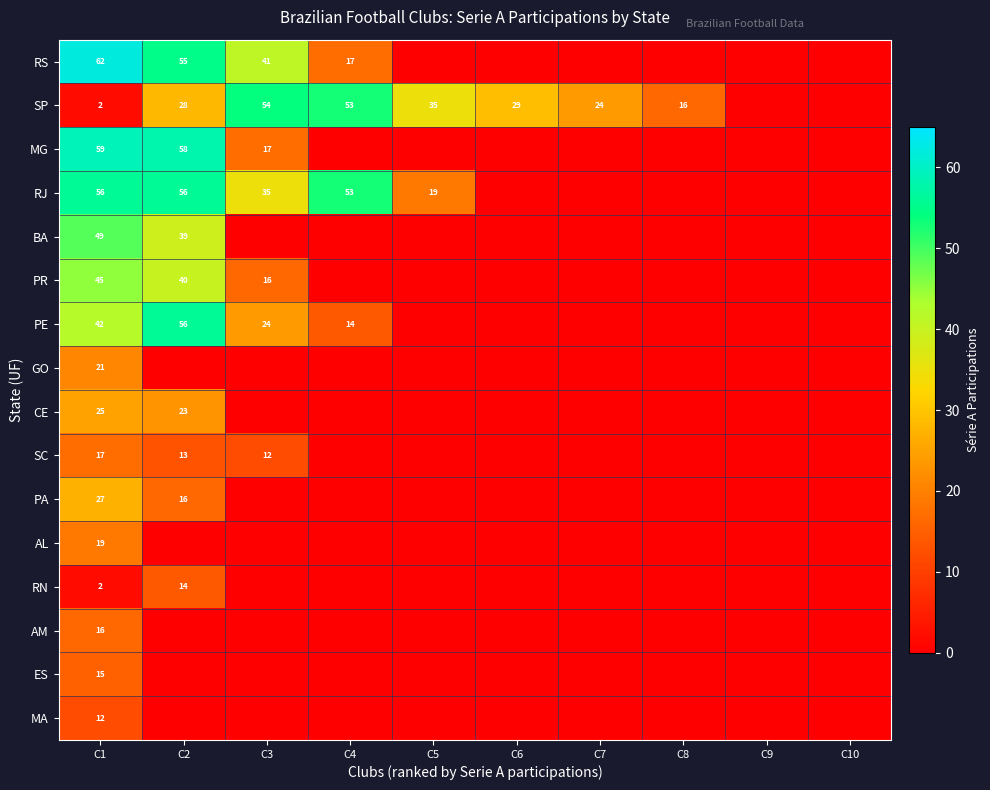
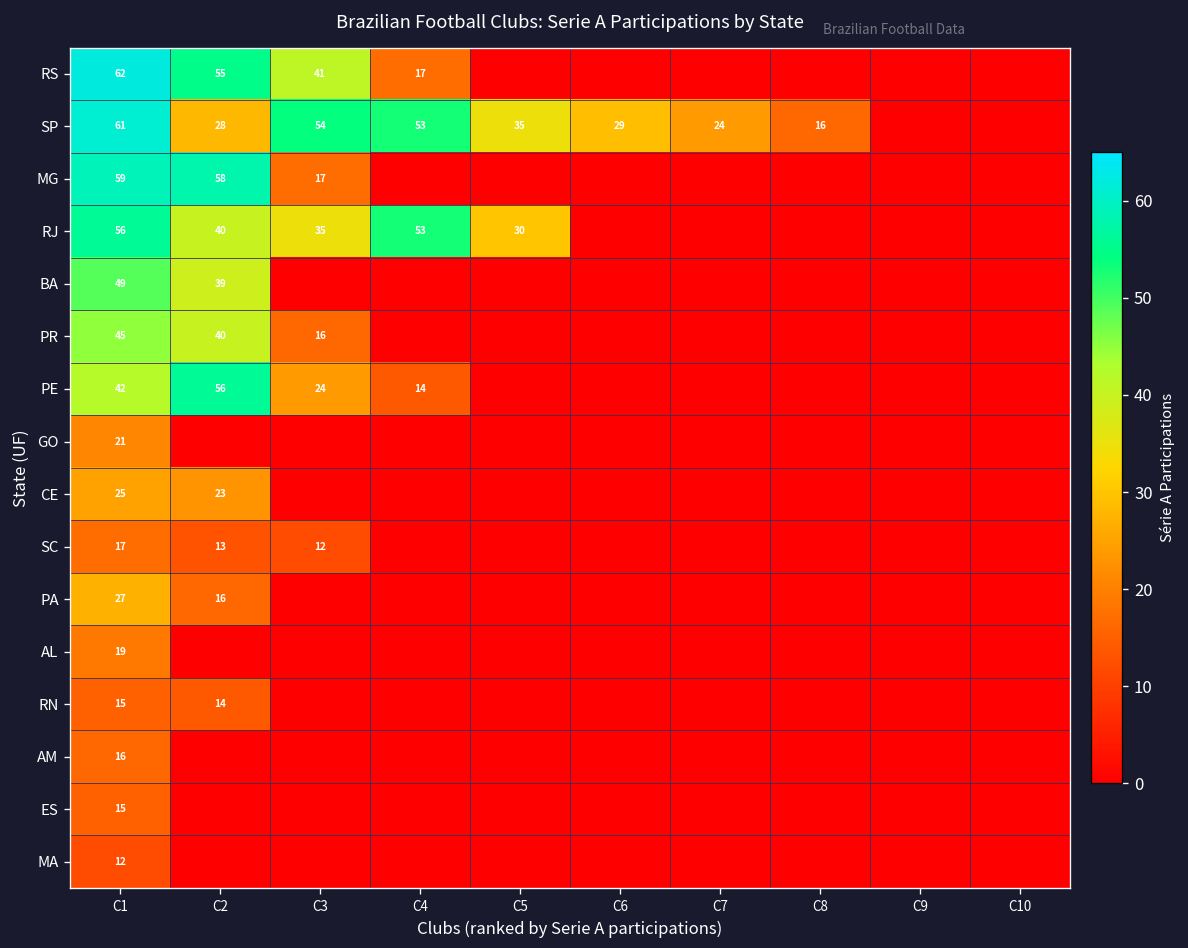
SP, C1: 2 -> 61
RJ, C2: 56 -> 40
RJ, C5: 19 -> 30
RN, C1: 2 -> 15
